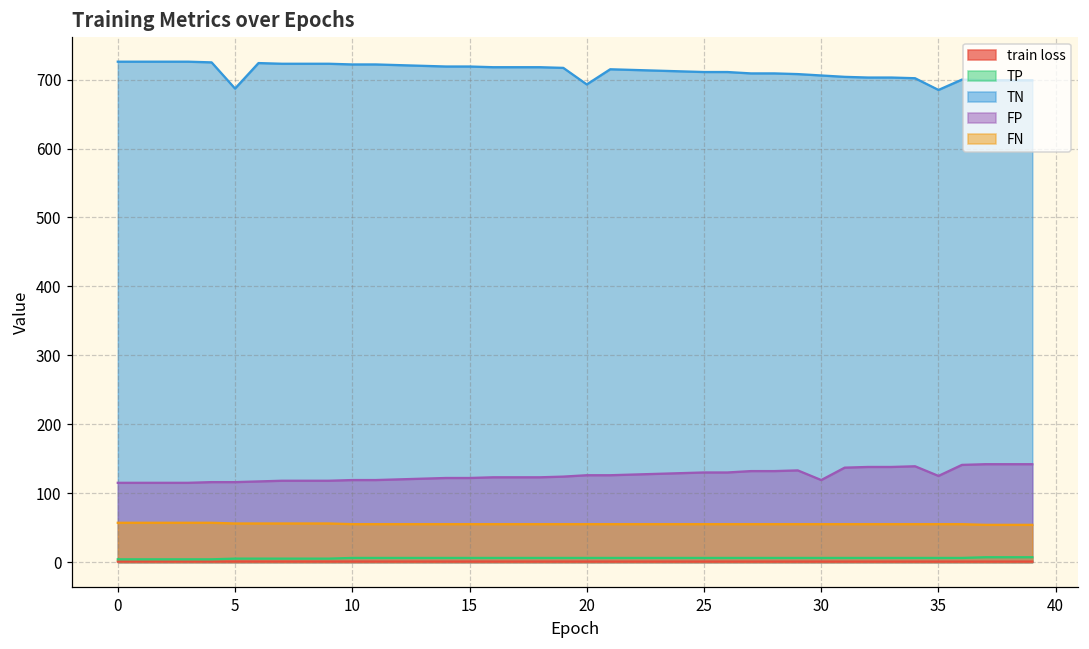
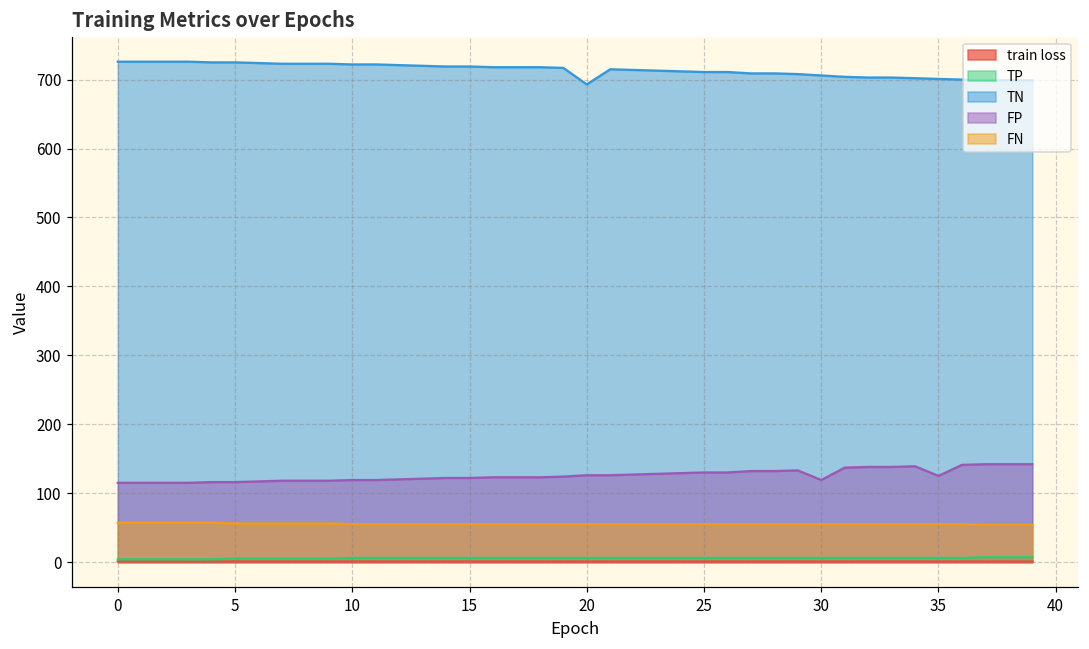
TN, 5: 690 -> 730
TN, 35: 690 -> 700
